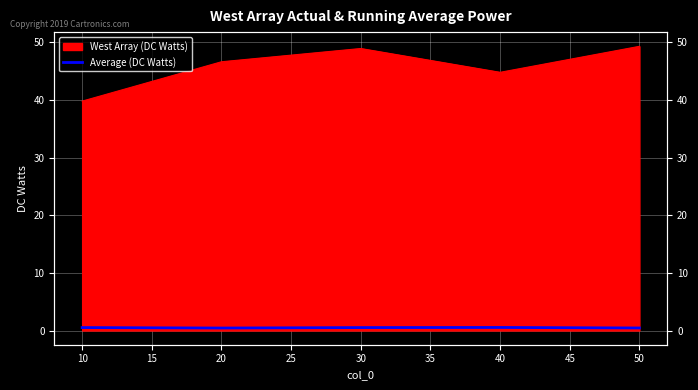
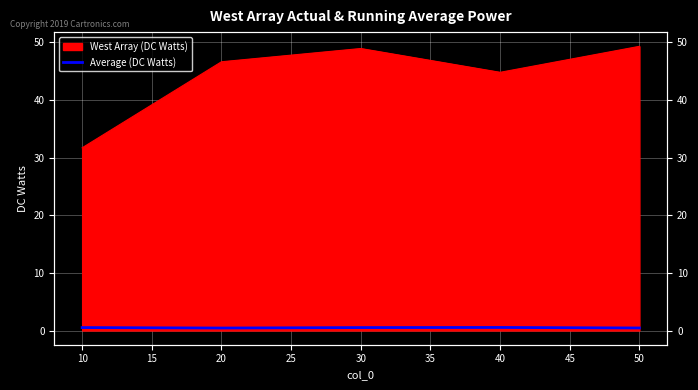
West Array (DC Watts), 10: 40 -> 32
